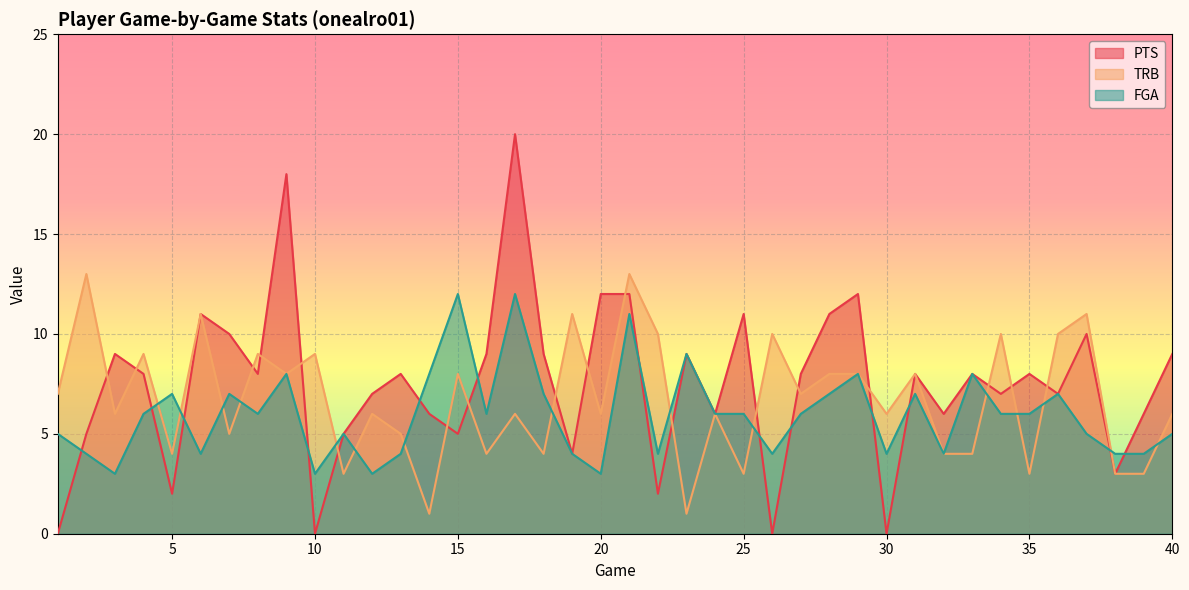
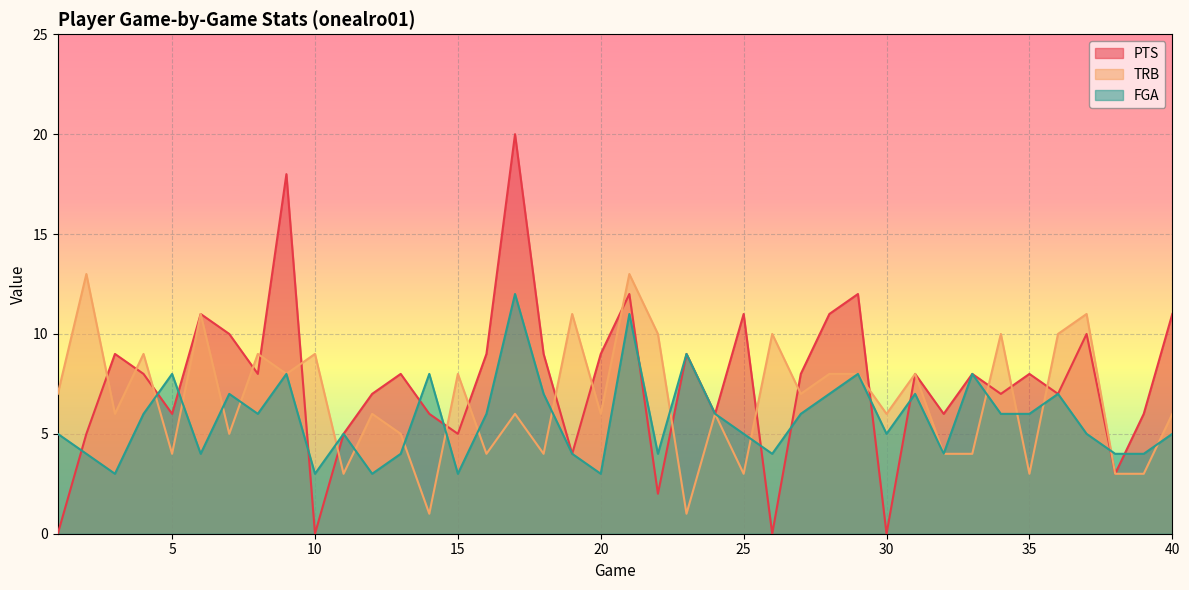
PTS, 5: 2 -> 6
FGA, 5: 7 -> 8
FGA, 15: 12 -> 3
PTS, 20: 12 -> 9
FGA, 25: 6 -> 5
FGA, 30: 4 -> 5
PTS, 40: 9 -> 11
